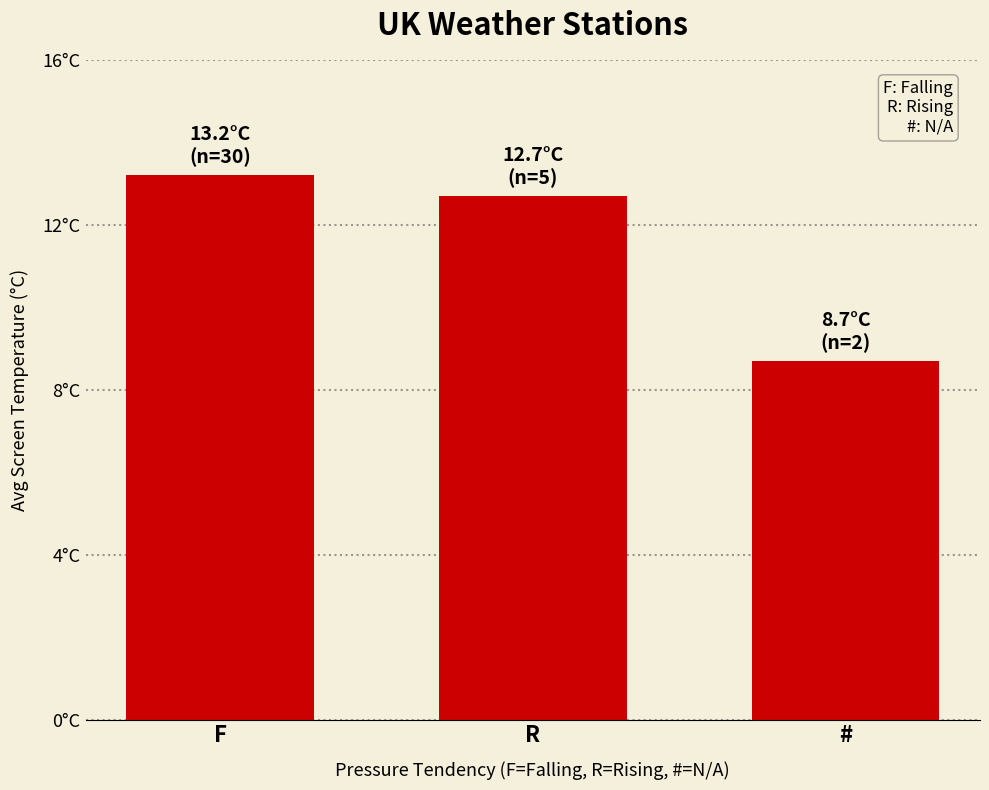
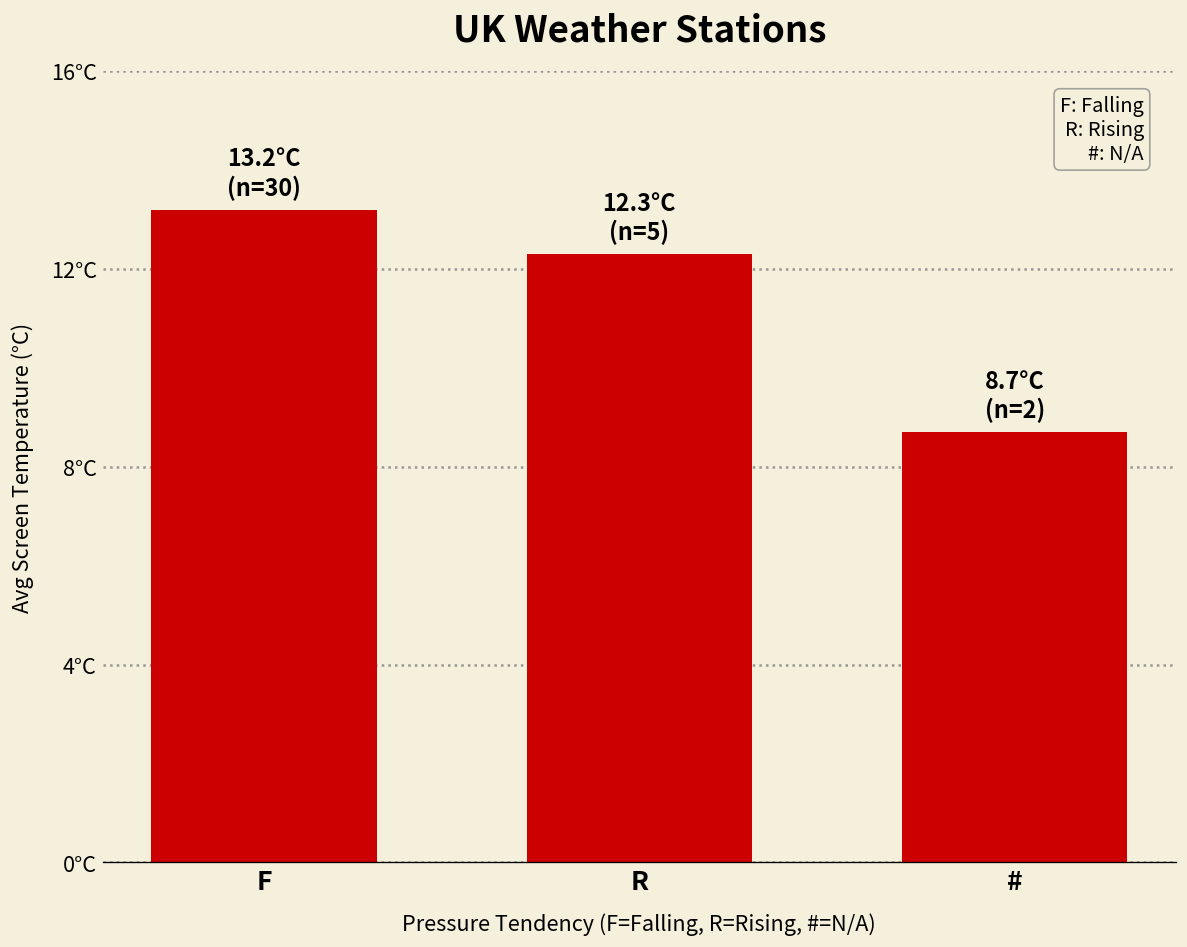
R: 12.7°C -> 12.3°C
